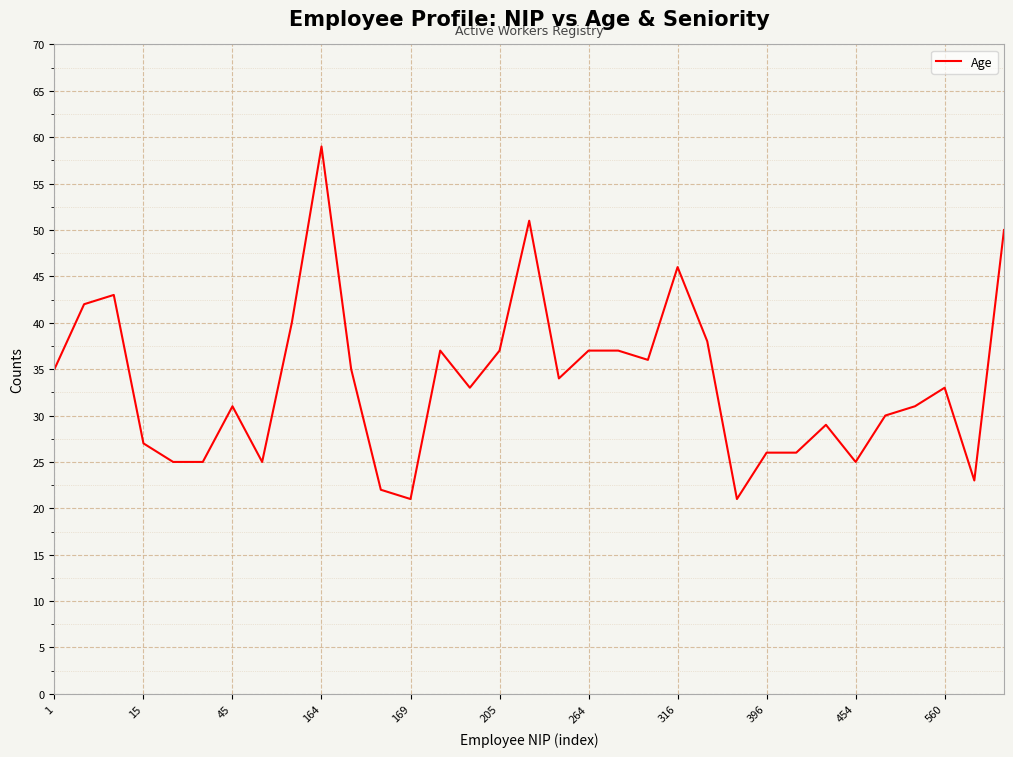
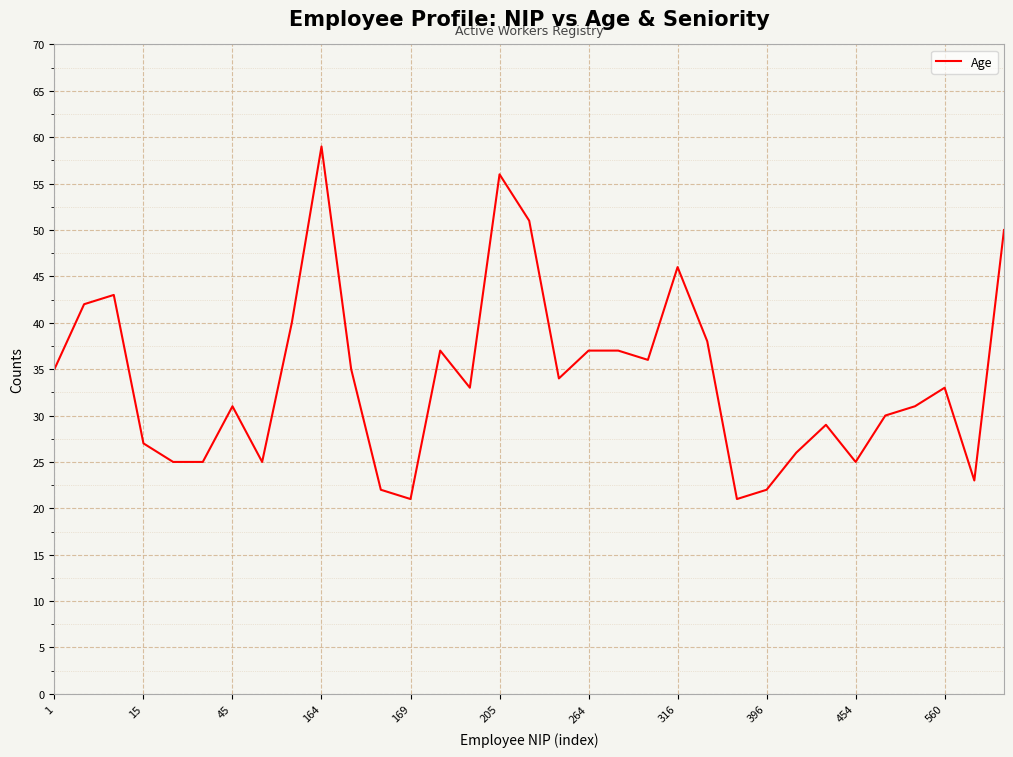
205: 37 -> 56
396: 26 -> 22
